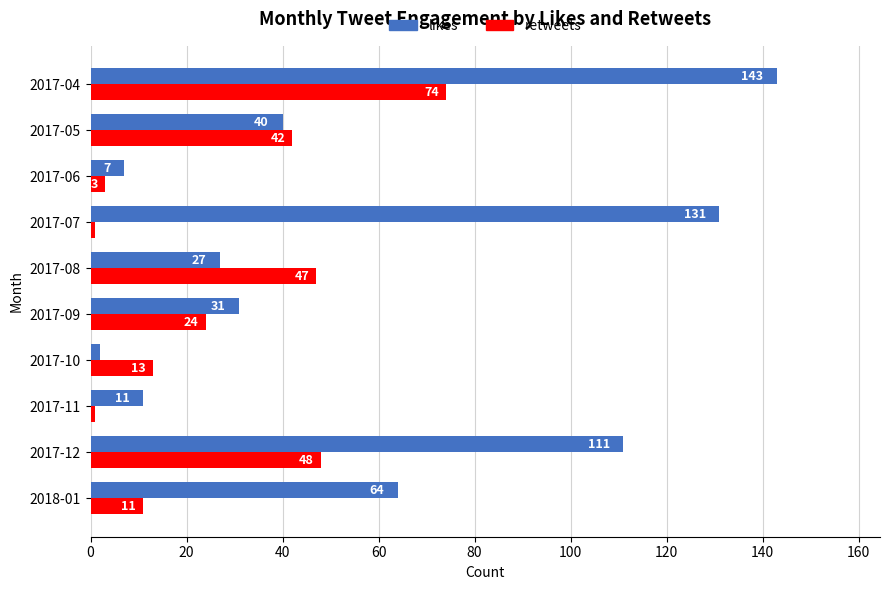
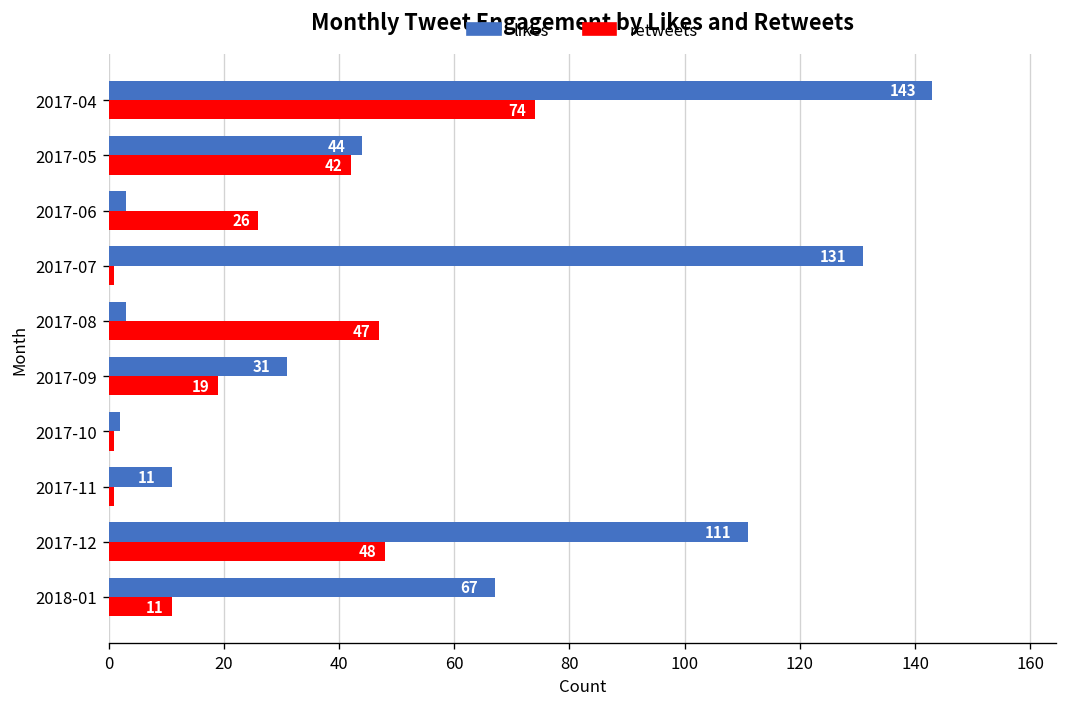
likes, 2017-05: 40 -> 44
likes, 2017-06: 7 -> 3
retweets, 2017-06: 3 -> 26
likes, 2017-08: 27 -> 3
retweets, 2017-09: 24 -> 19
retweets, 2017-10: 13 -> 1
likes, 2018-01: 64 -> 67
